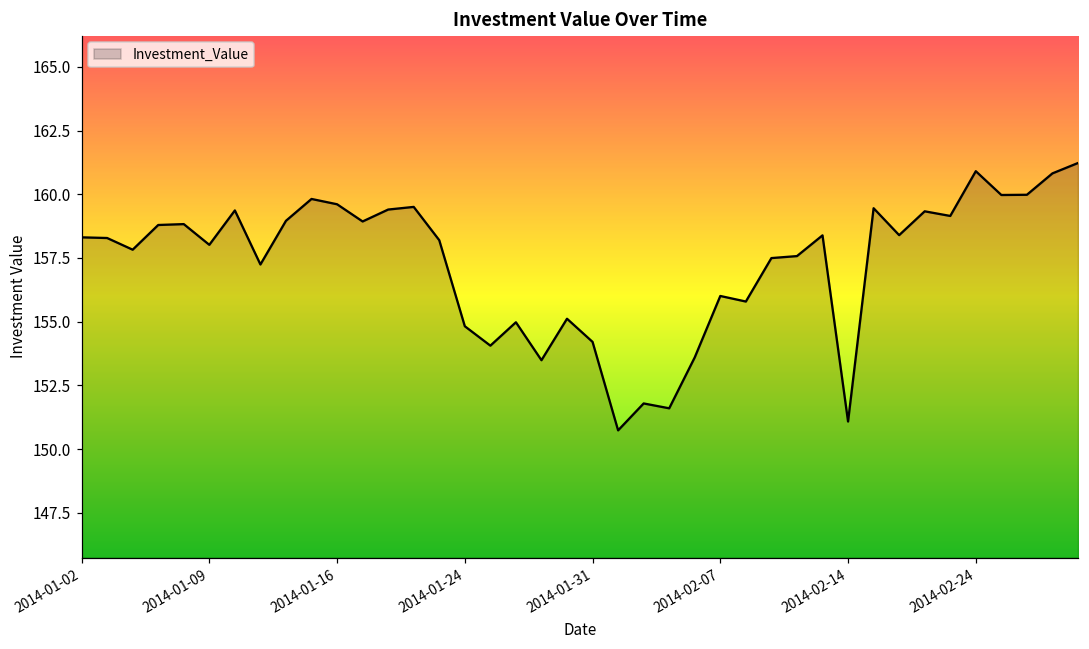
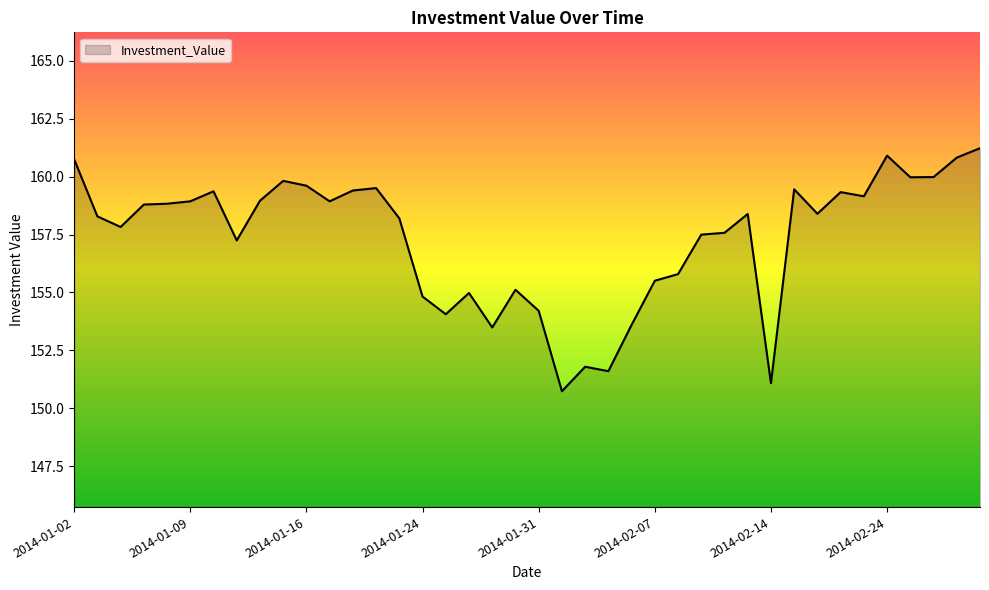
2014-01-02: 158.3 -> 160.7
2014-01-09: 158.0 -> 158.9
2014-02-07: 156.0 -> 155.5
